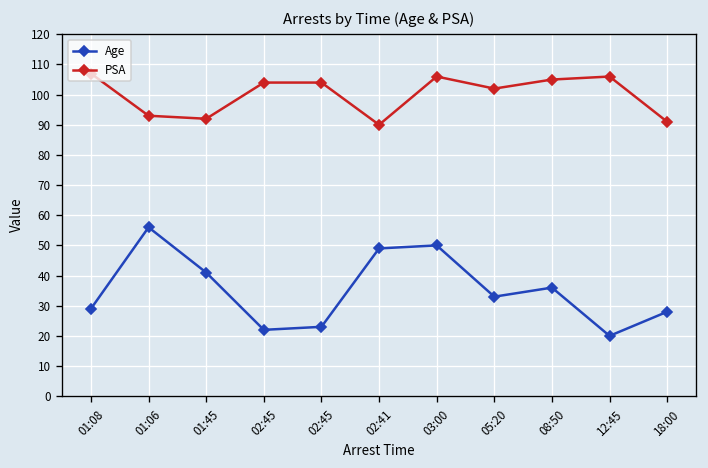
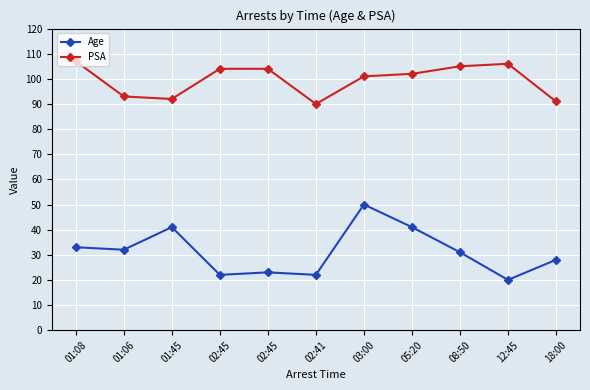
Age, 01:08: 29 -> 33
Age, 01:06: 56 -> 32
Age, 02:41: 49 -> 22
PSA, 03:00: 106 -> 101
Age, 05:20: 33 -> 41
Age, 08:50: 36 -> 31
